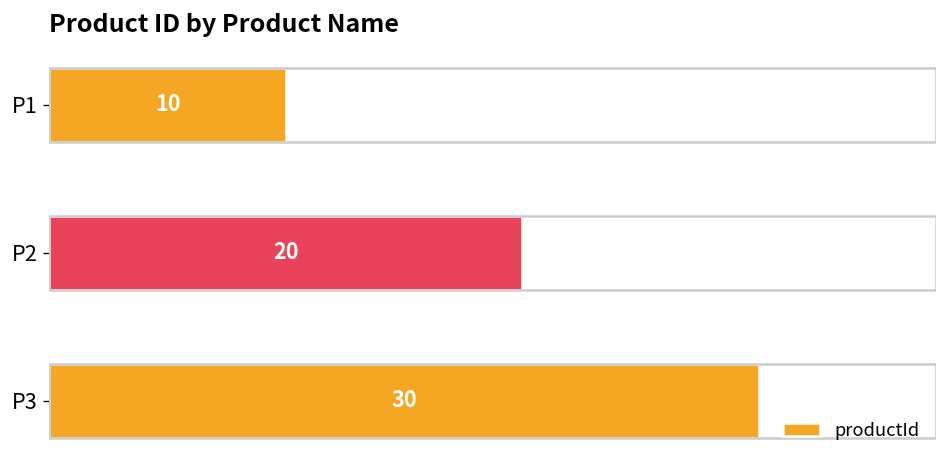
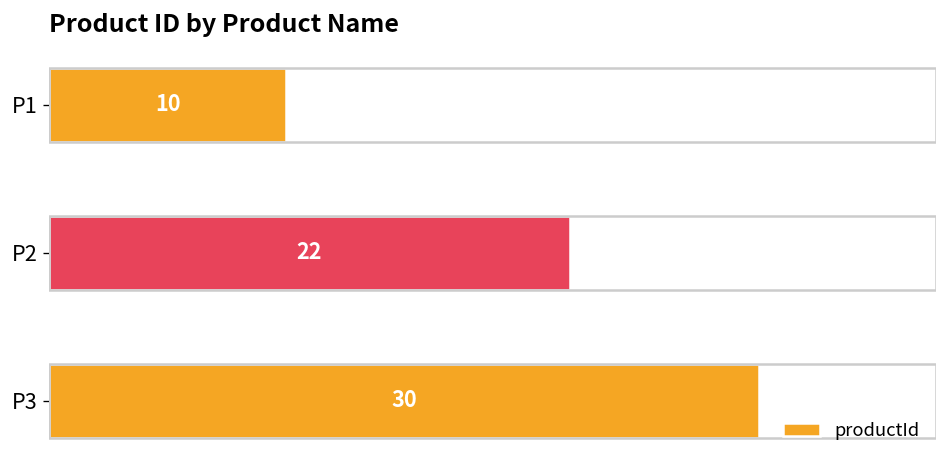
P2: 20 -> 22
